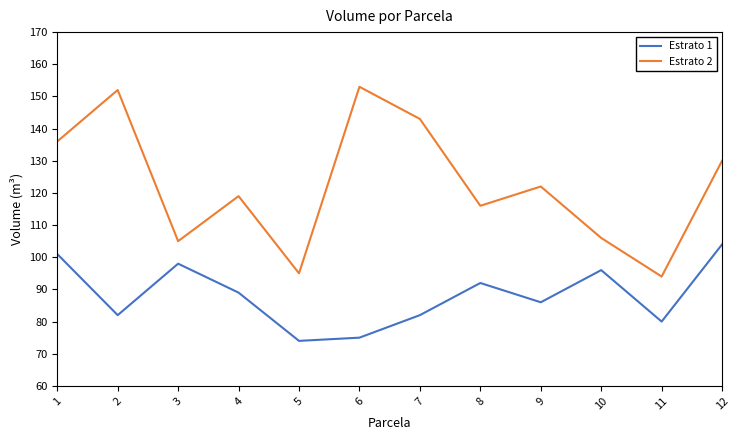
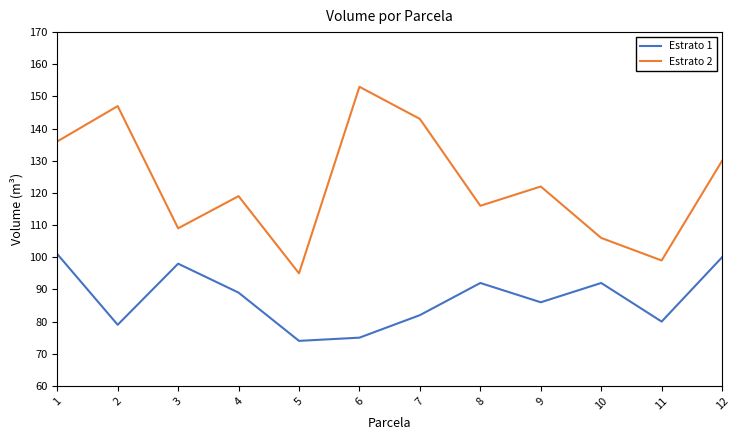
Estrato 1, 2: 82 -> 79
Estrato 2, 2: 152 -> 147
Estrato 2, 3: 105 -> 109
Estrato 1, 10: 96 -> 92
Estrato 2, 11: 94 -> 99
Estrato 1, 12: 104 -> 100
